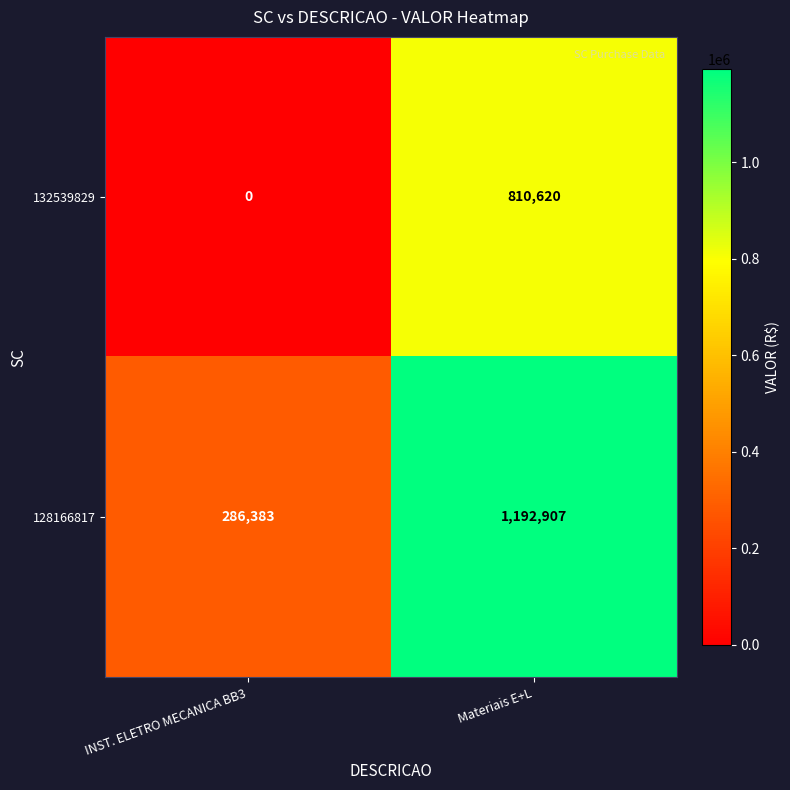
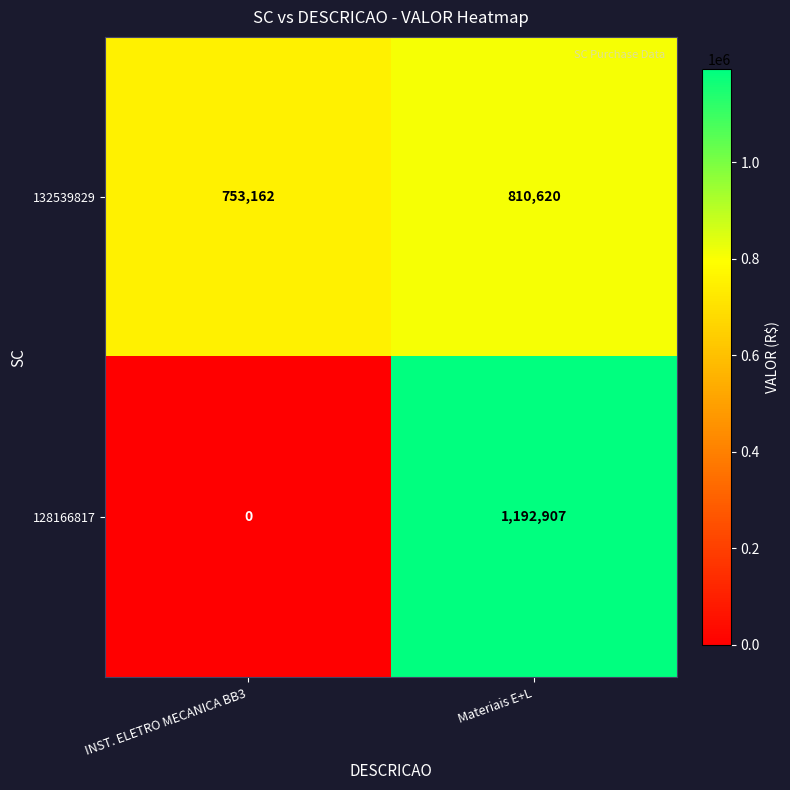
132539829, INST. ELETRO MECANICA BB3: 0 -> 753,162
128166817, INST. ELETRO MECANICA BB3: 286,383 -> 0
